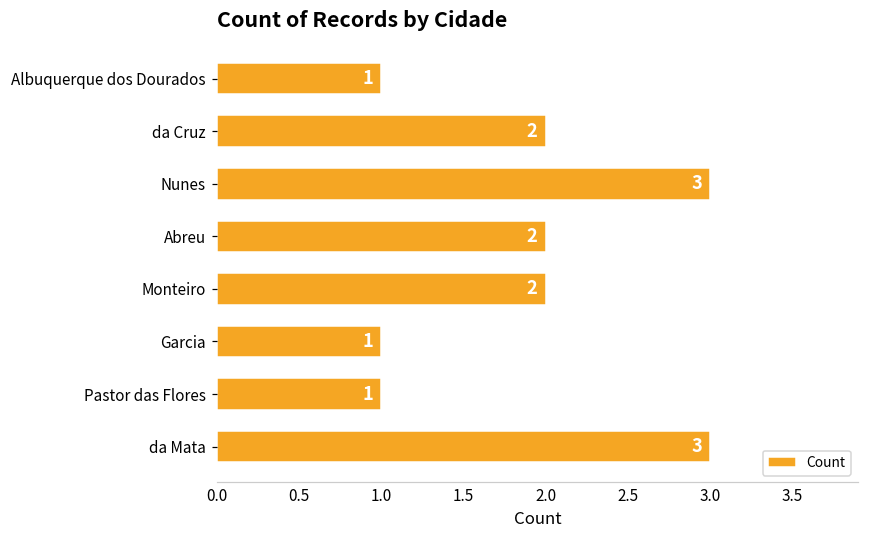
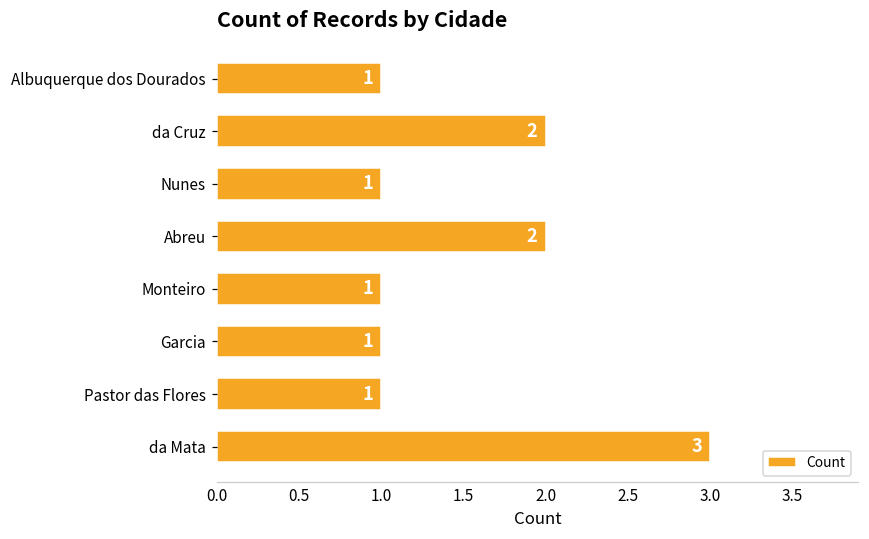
Nunes: 3 -> 1
Monteiro: 2 -> 1
